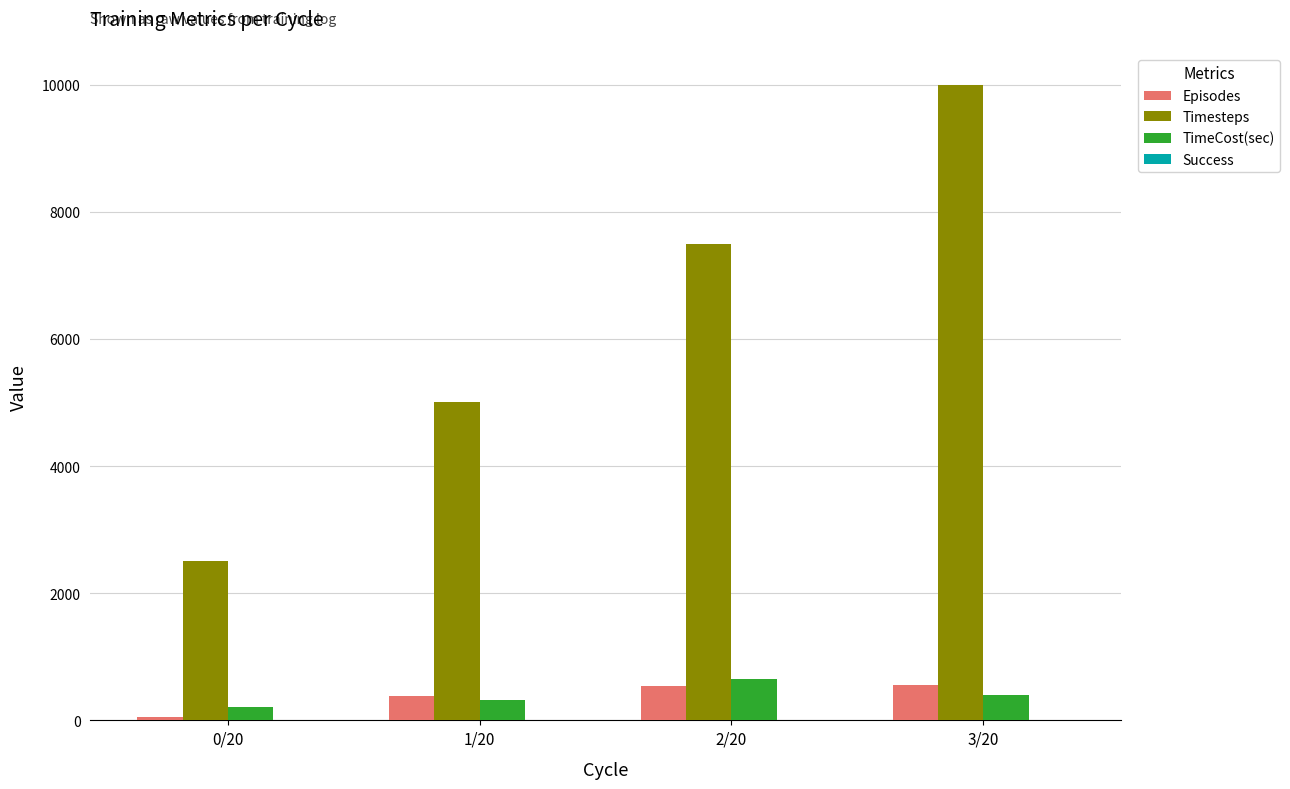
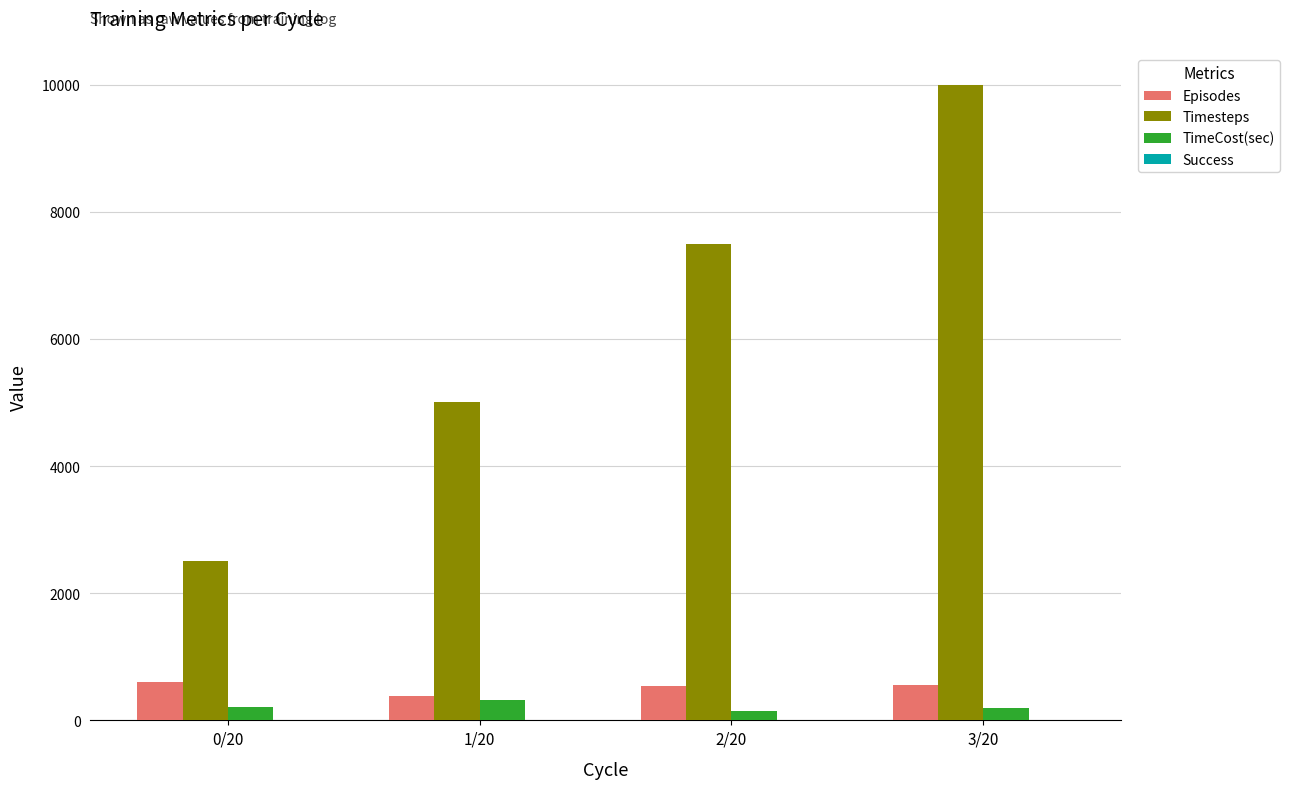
Episodes, 0/20: 100 -> 600
TimeCost(sec), 2/20: 600 -> 100
TimeCost(sec), 3/20: 400 -> 200
